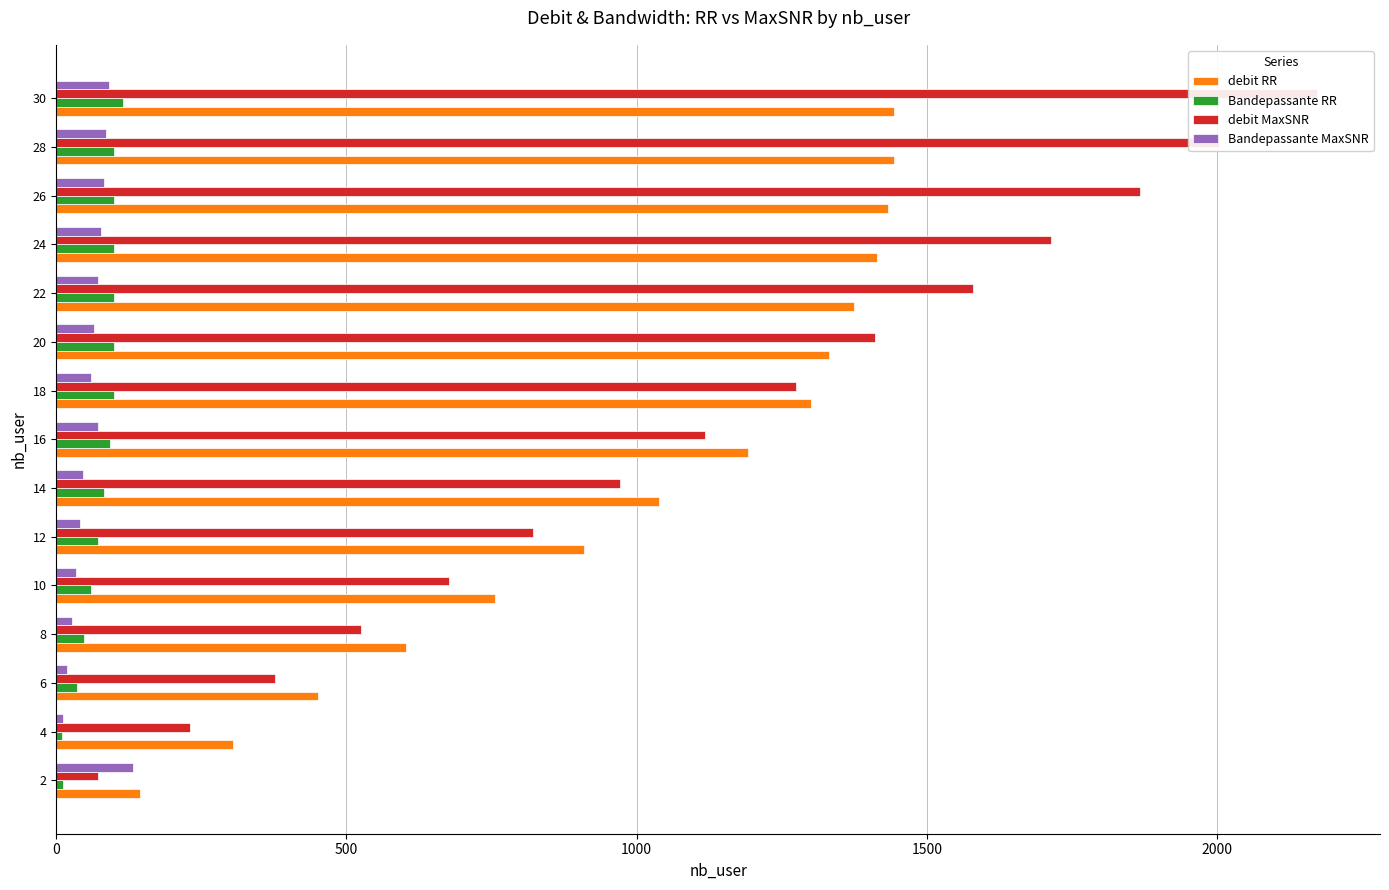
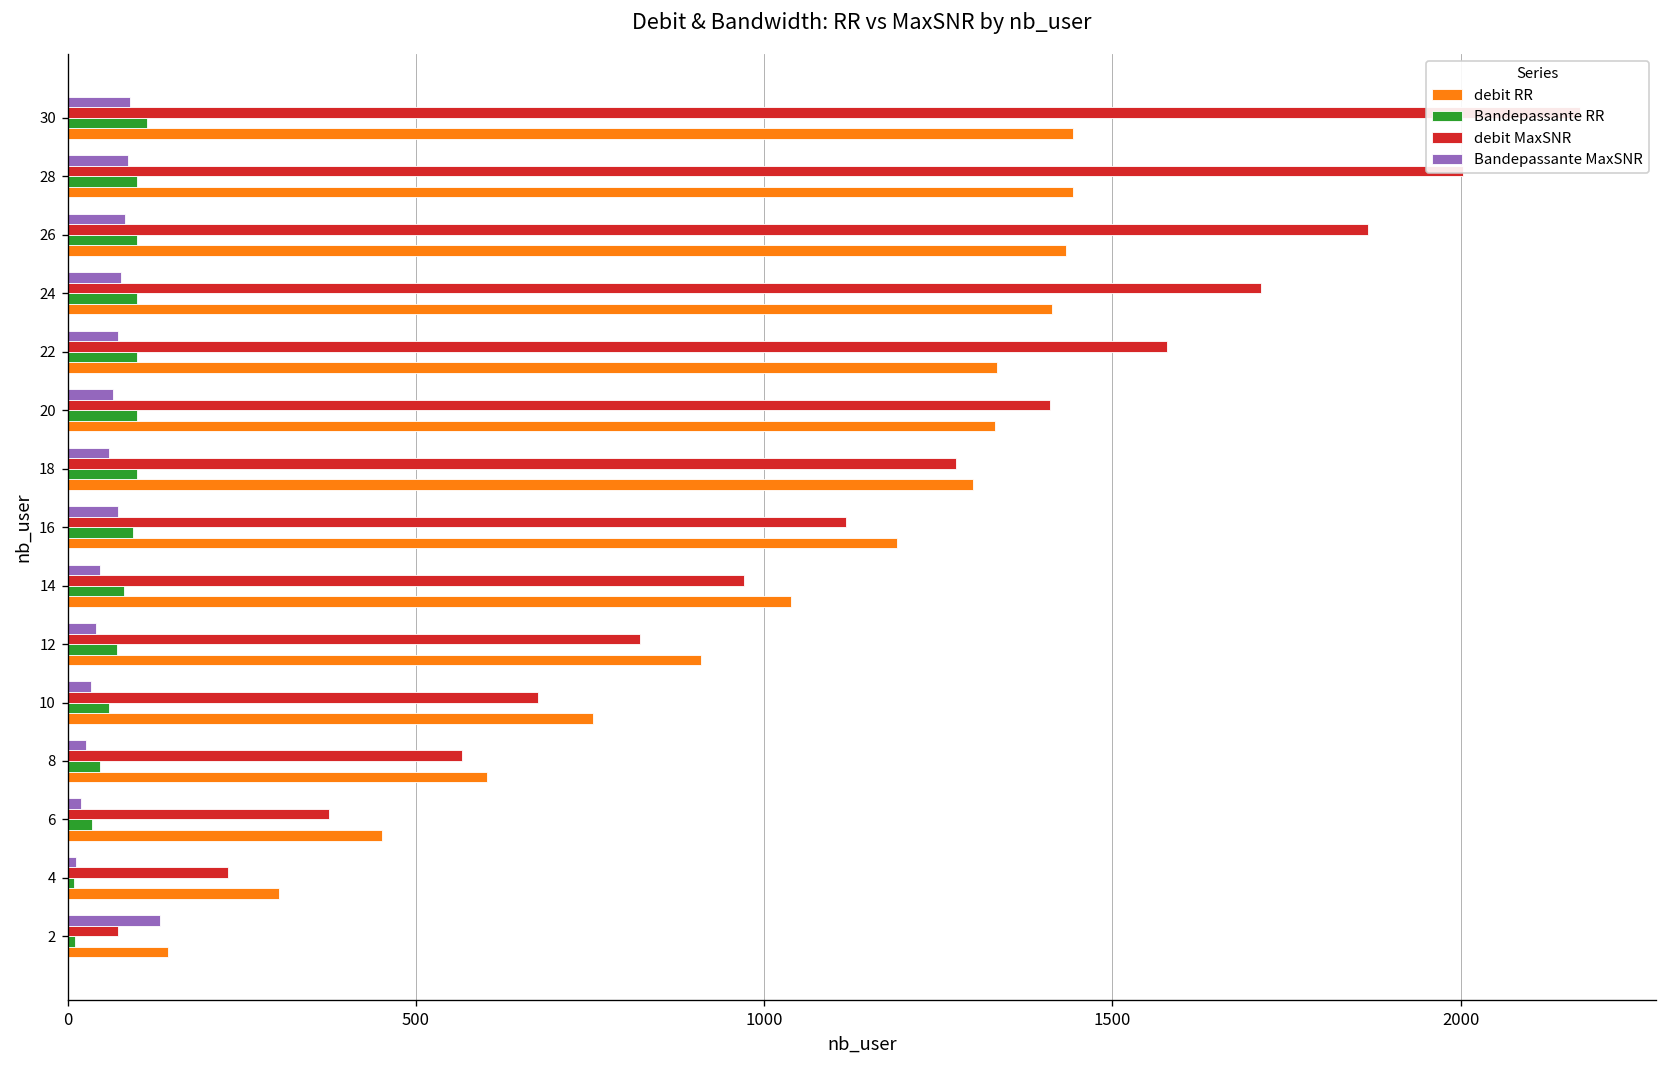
debit RR, 22: 1380 -> 1340
debit MaxSNR, 8: 530 -> 570
